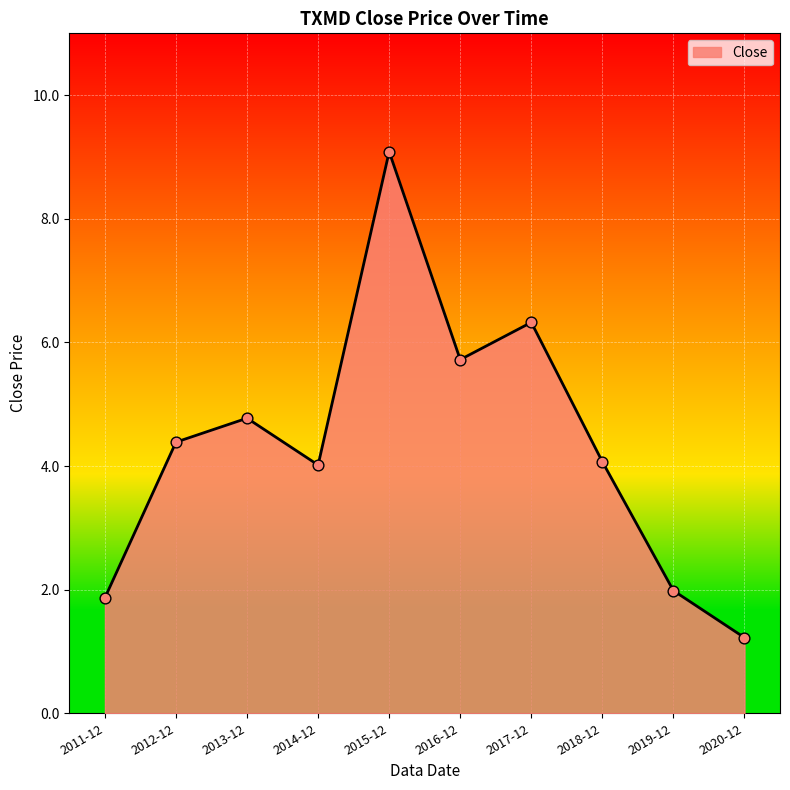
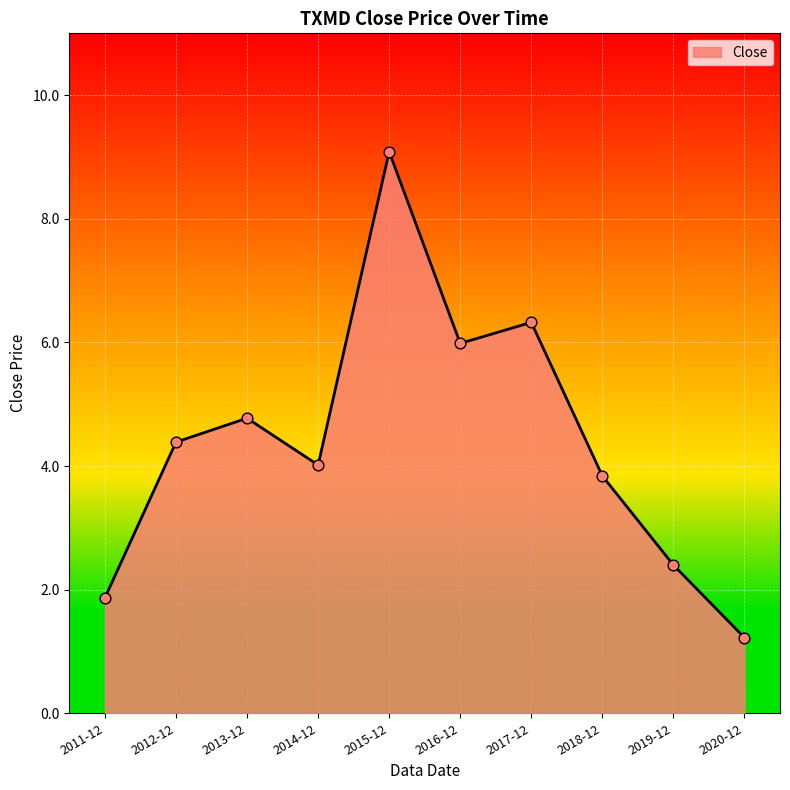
2016-12: 5.7 -> 6.0
2018-12: 4.1 -> 3.8
2019-12: 2.0 -> 2.4
